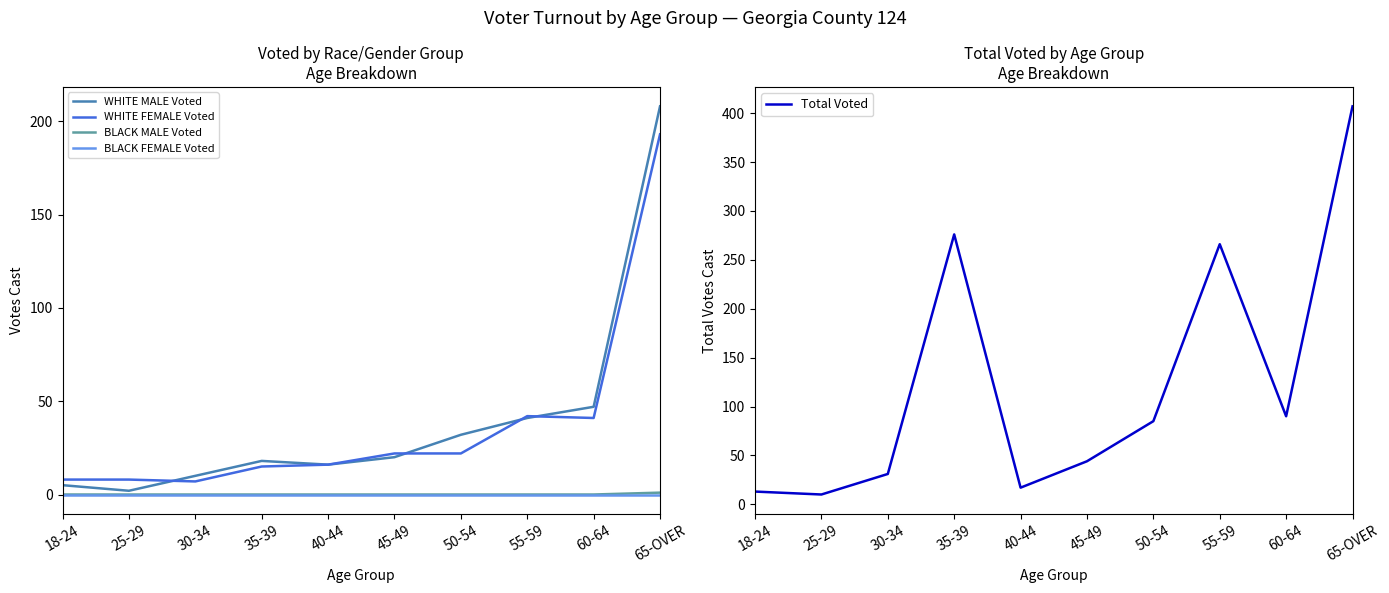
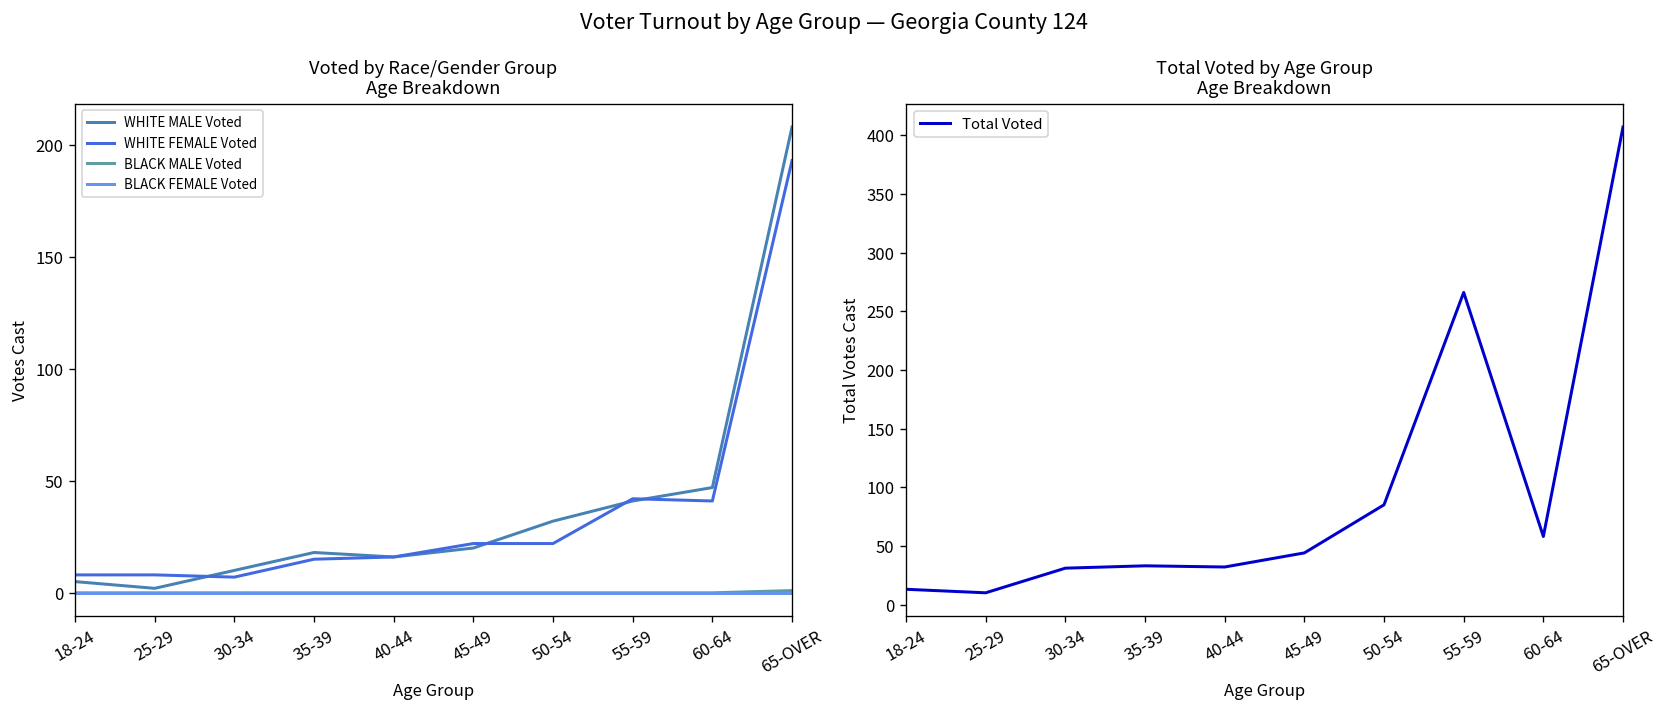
Total Voted by Age Group Age Breakdown, 35-39: 280 -> 30
Total Voted by Age Group Age Breakdown, 40-44: 20 -> 30
Total Voted by Age Group Age Breakdown, 60-64: 90 -> 60
